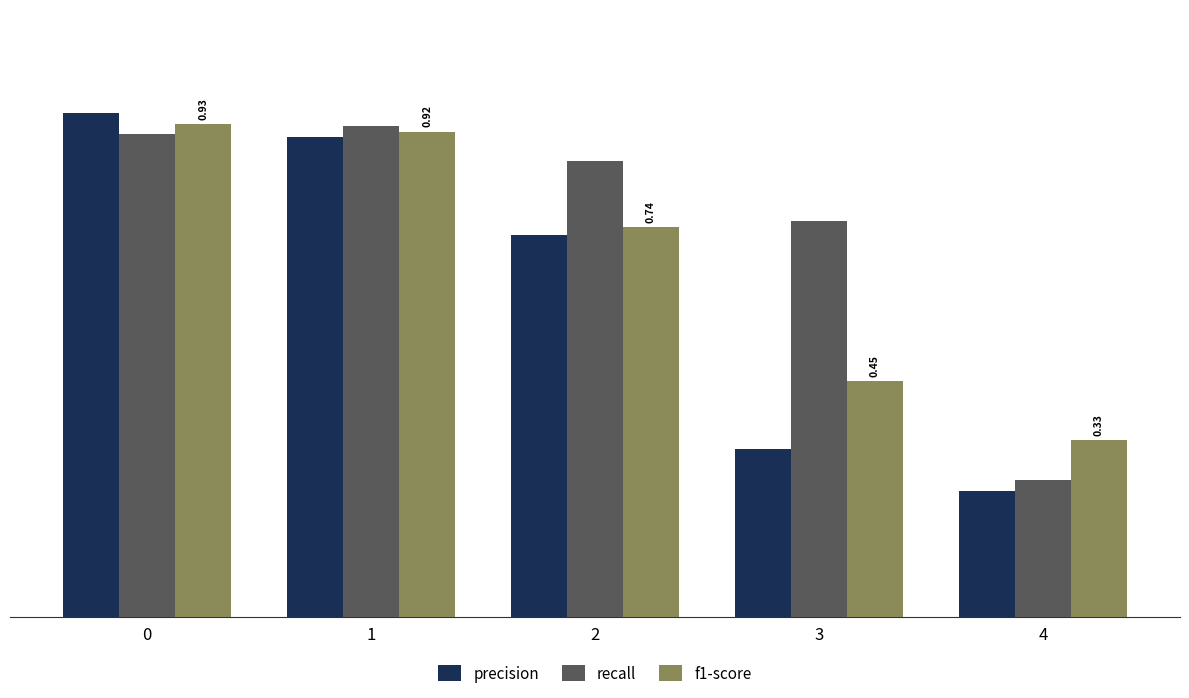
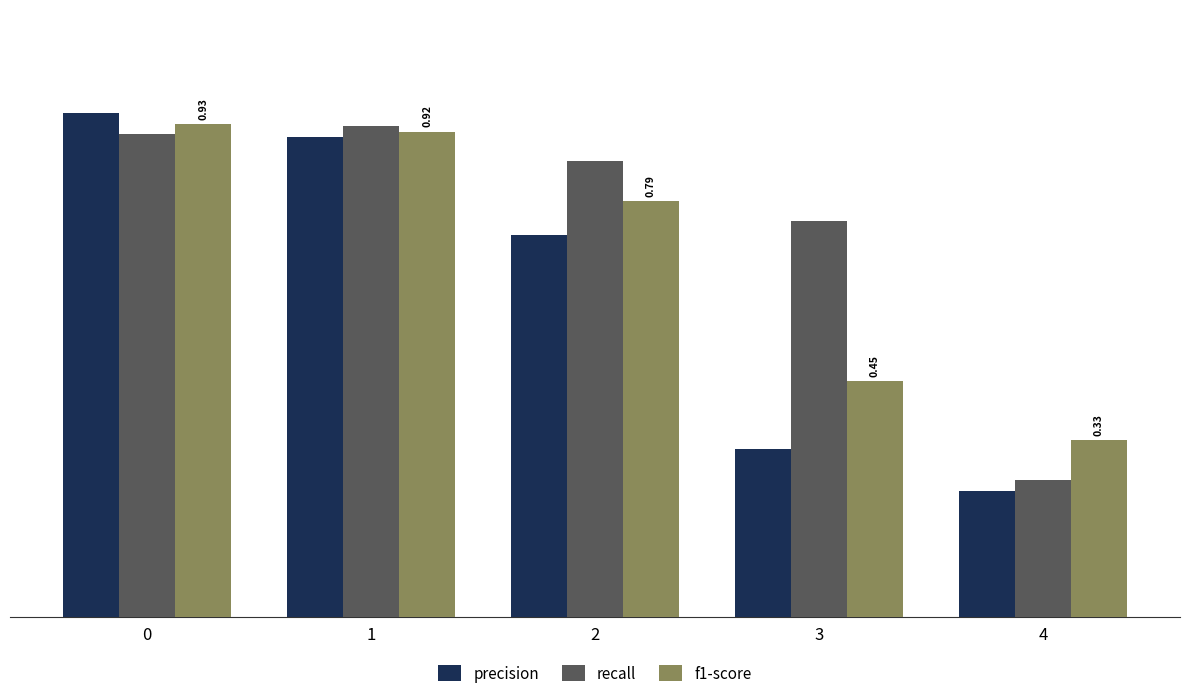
f1-score, 2: 0.74 -> 0.79
